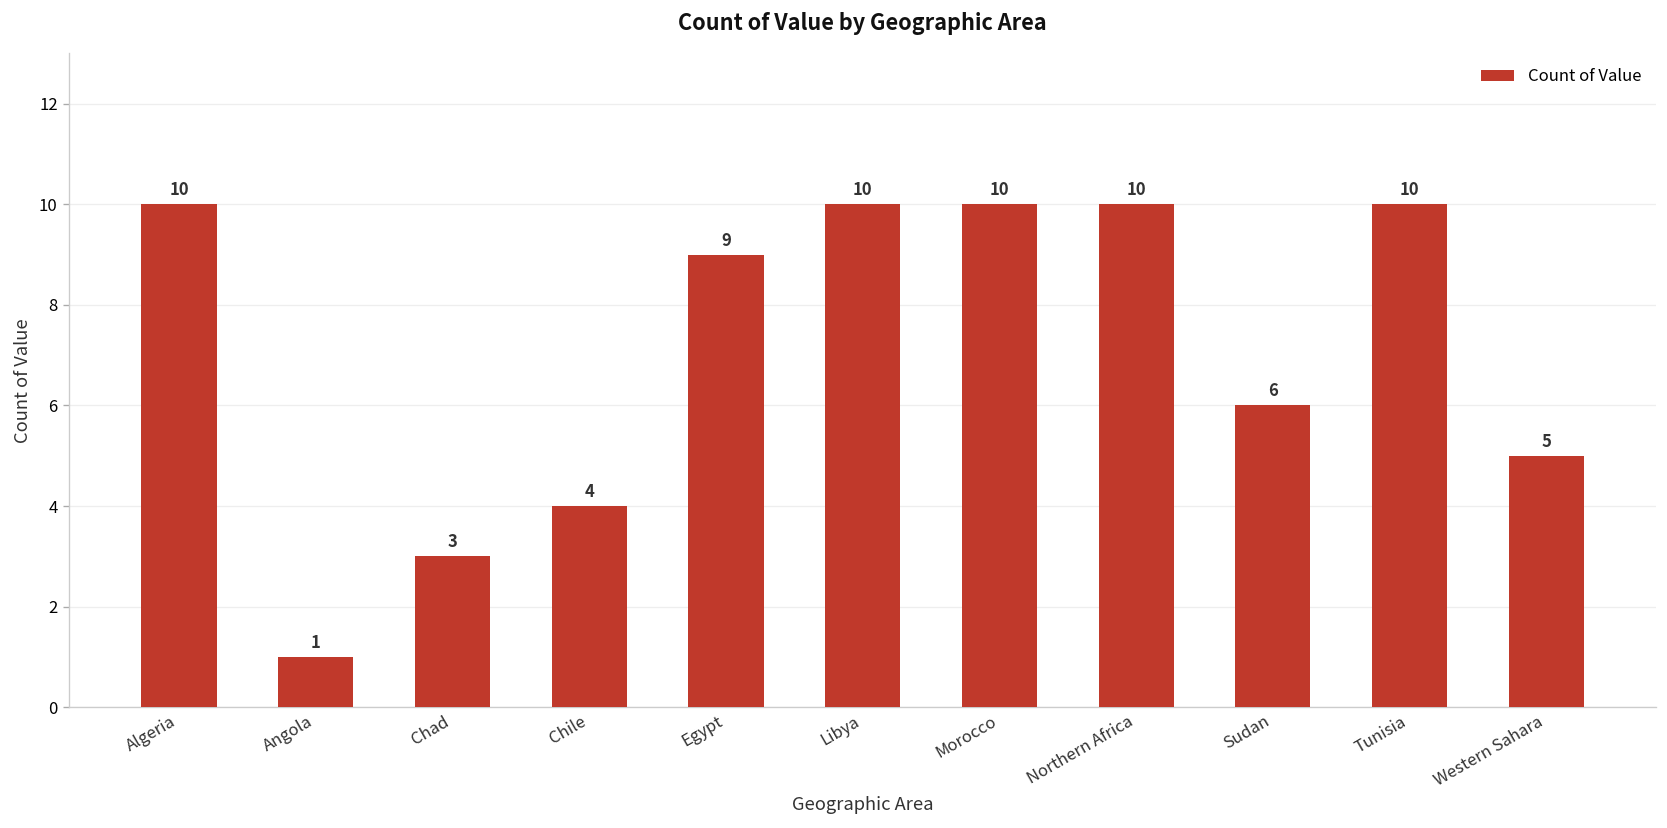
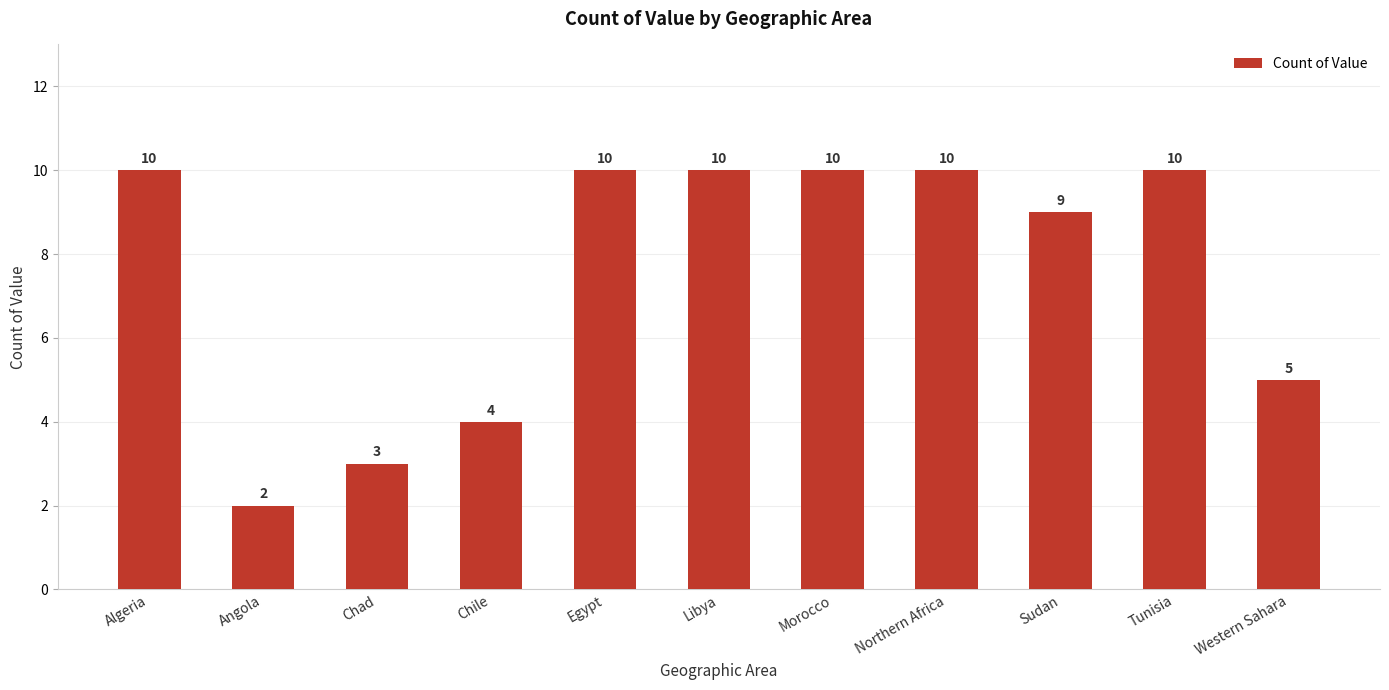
Angola: 1 -> 2
Egypt: 9 -> 10
Sudan: 6 -> 9
